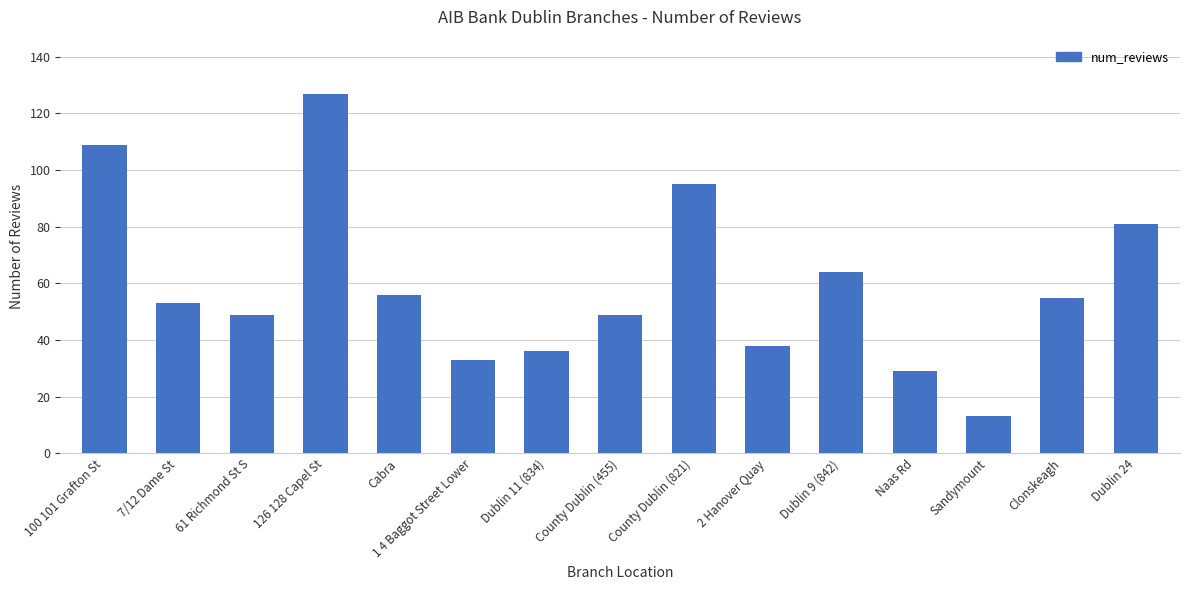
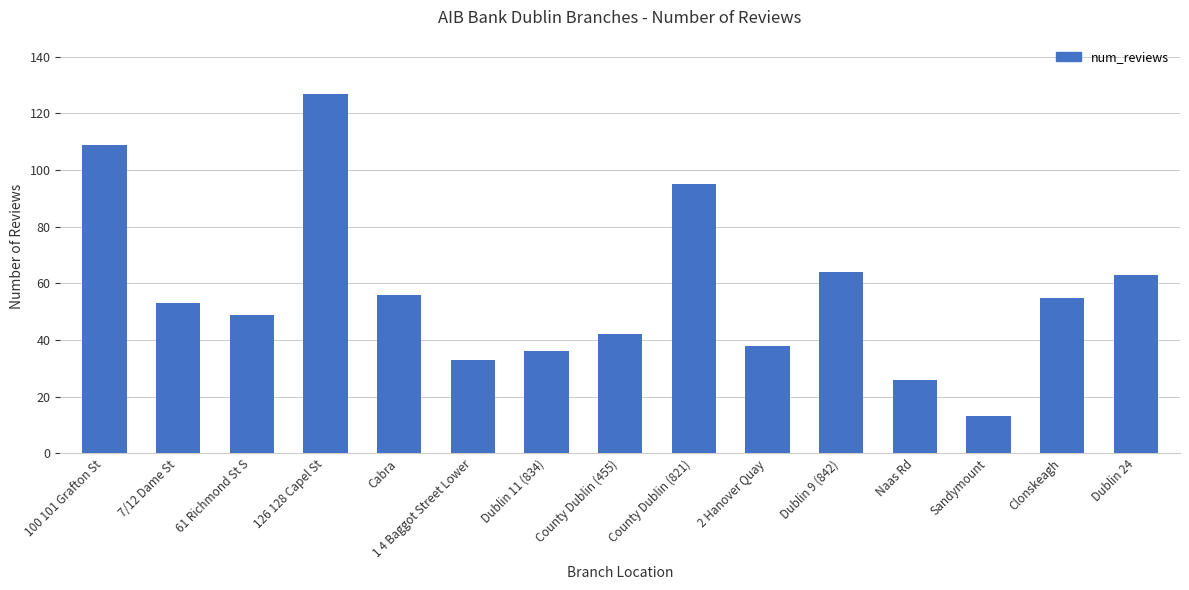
County Dublin (455): 49 -> 42
Naas Rd: 29 -> 26
Dublin 24: 81 -> 63
